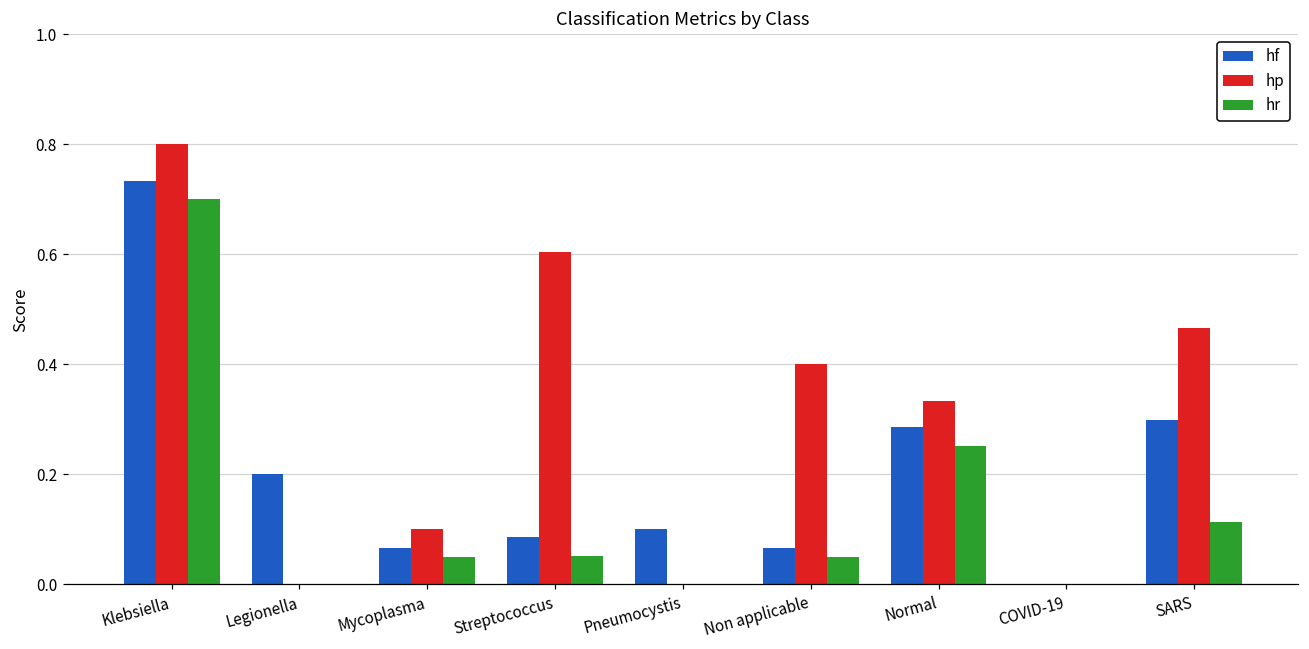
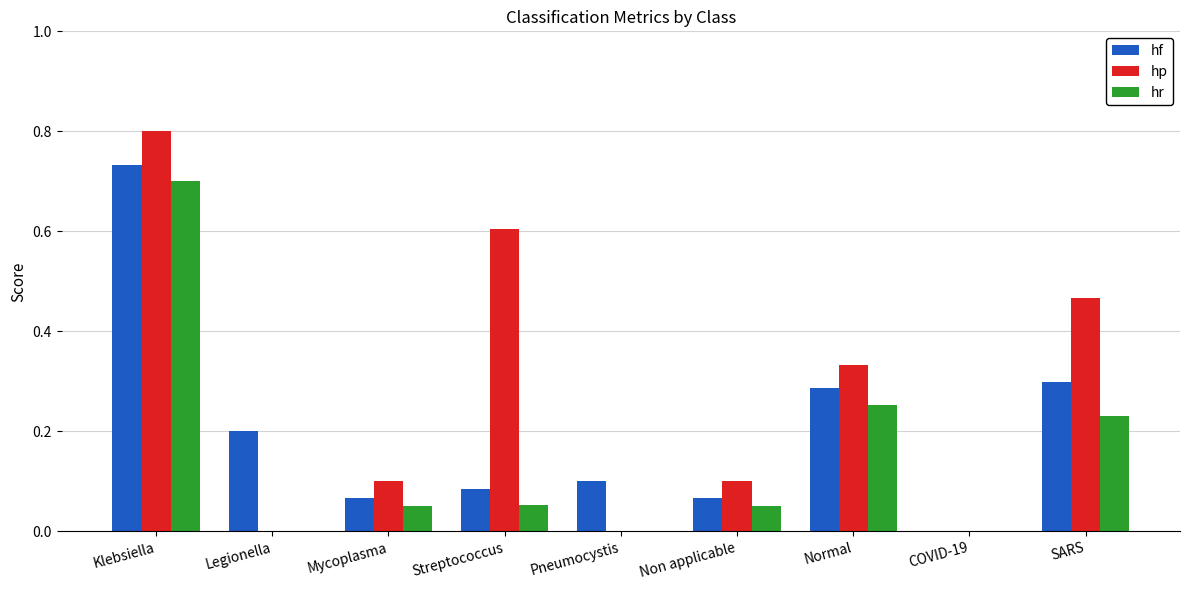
hp, Non applicable: 0.4 -> 0.1
hr, SARS: 0.11 -> 0.23
